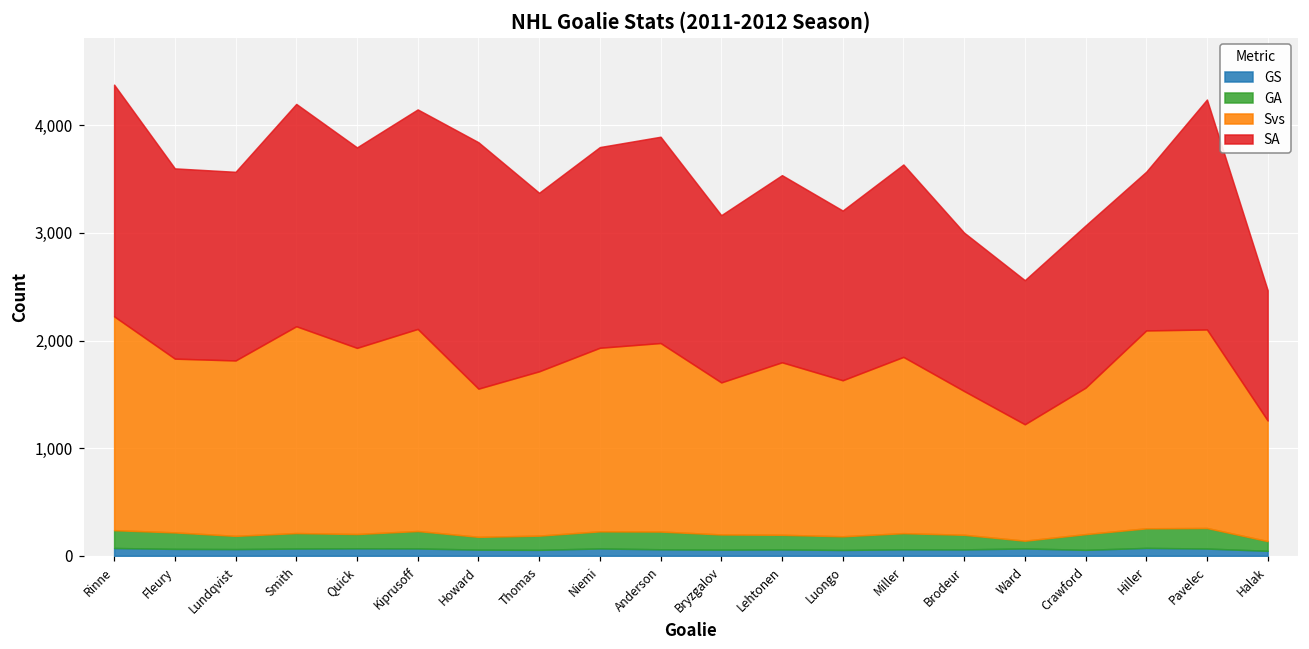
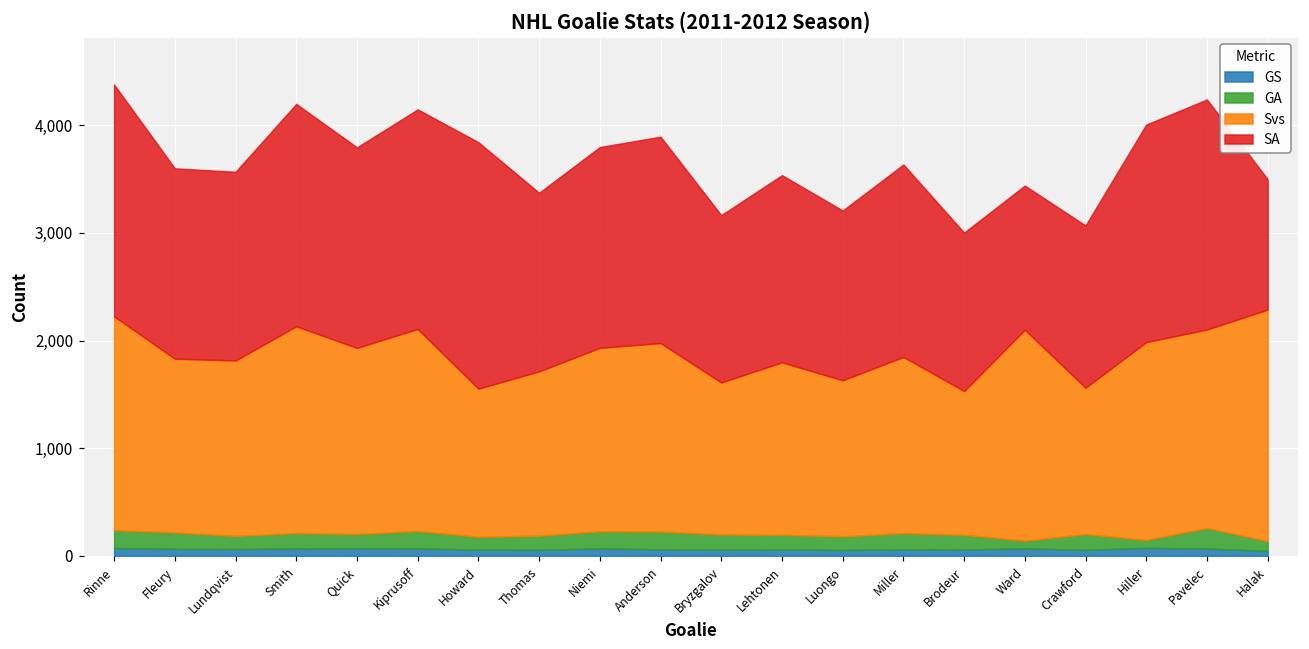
Svs, Ward: 1,100 -> 2,000
GA, Hiller: 200 -> 100
SA, Hiller: 1,500 -> 2,000
Svs, Halak: 1,100 -> 2,200
